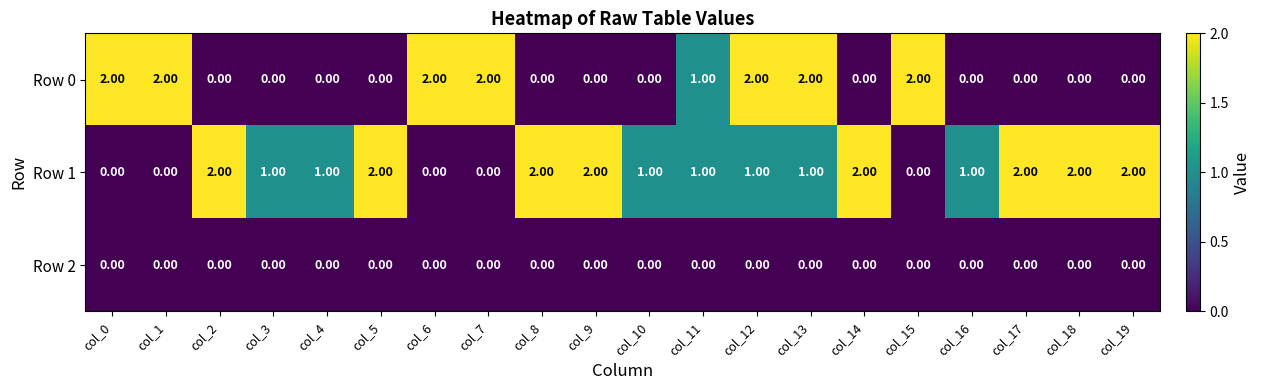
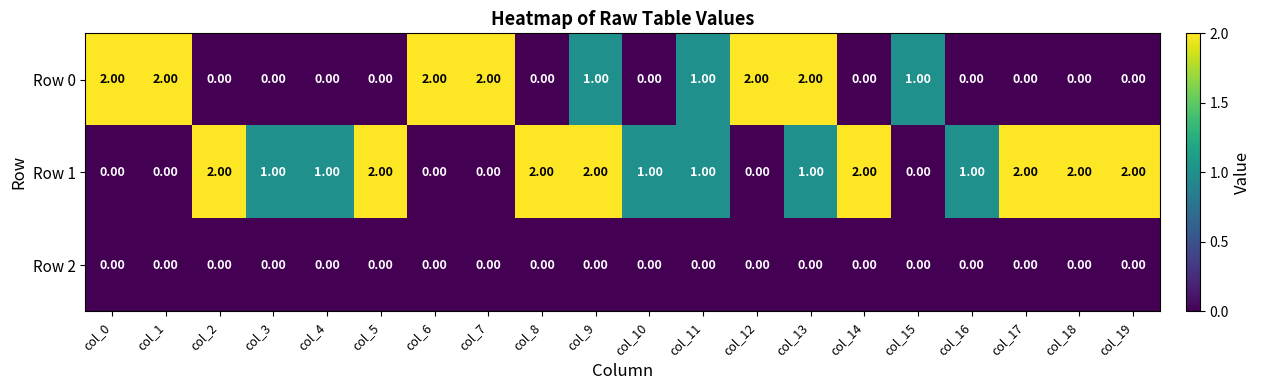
Row 0, col_9: 0.00 -> 1.00
Row 0, col_15: 2.00 -> 1.00
Row 1, col_12: 1.00 -> 0.00
